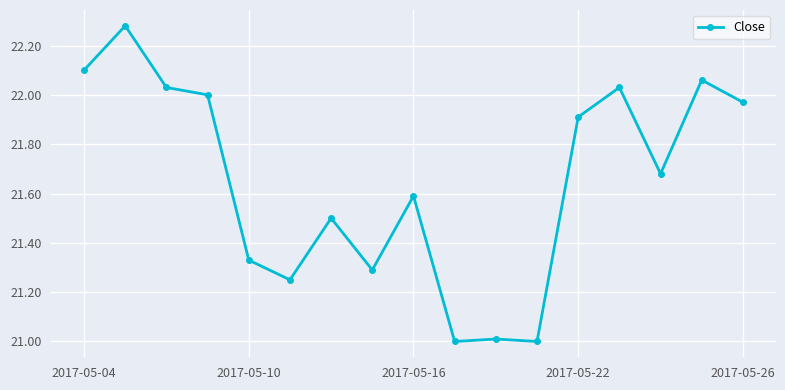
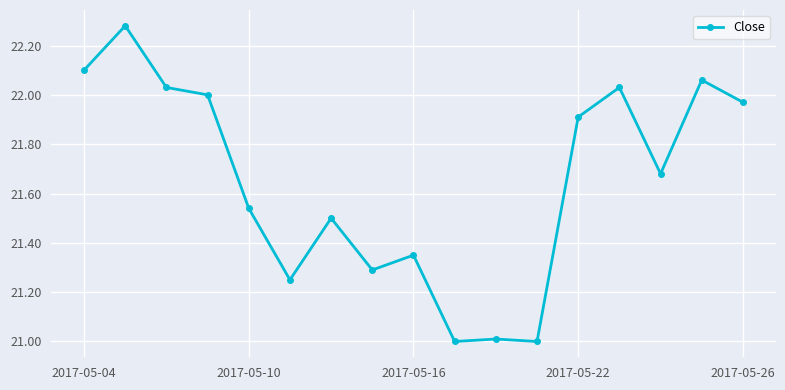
2017-05-10: 21.33 -> 21.54
2017-05-16: 21.59 -> 21.35
